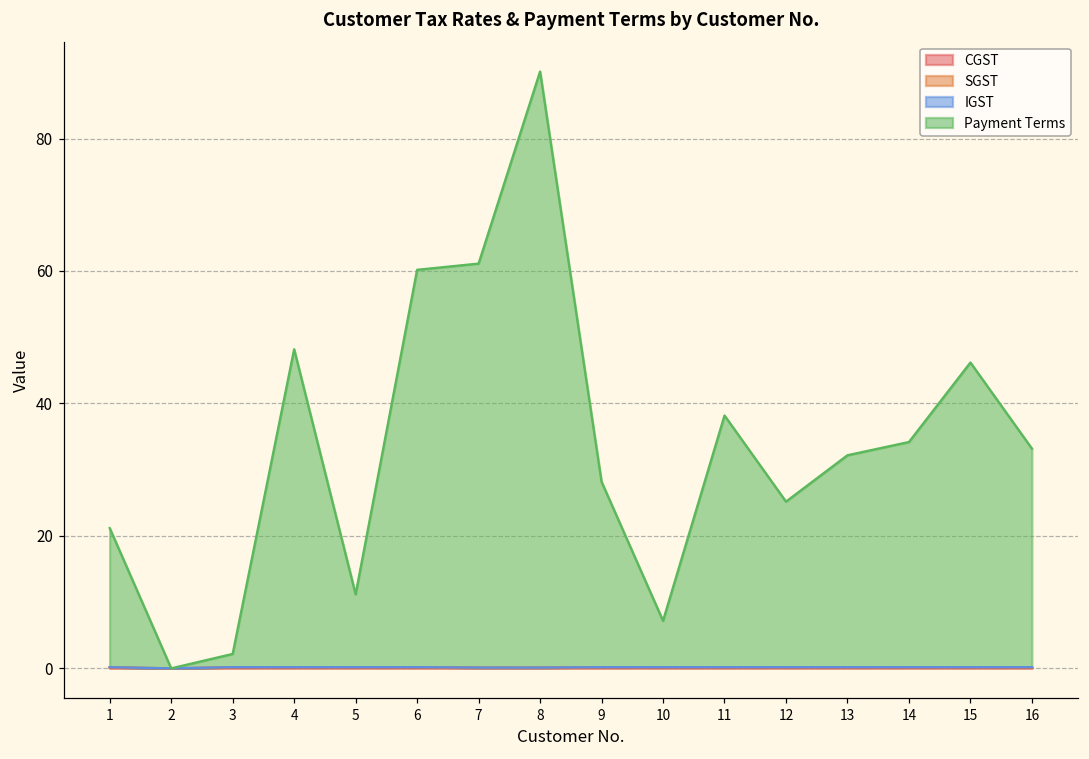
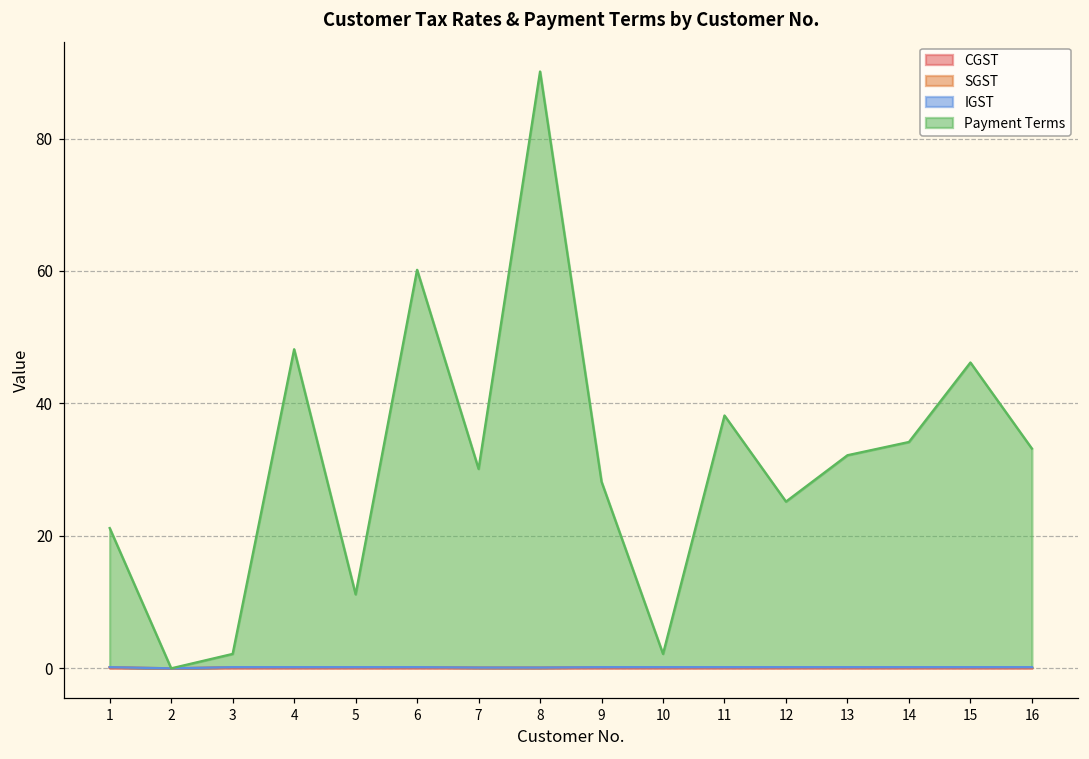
Payment Terms, 7: 61 -> 30
Payment Terms, 10: 7 -> 2
